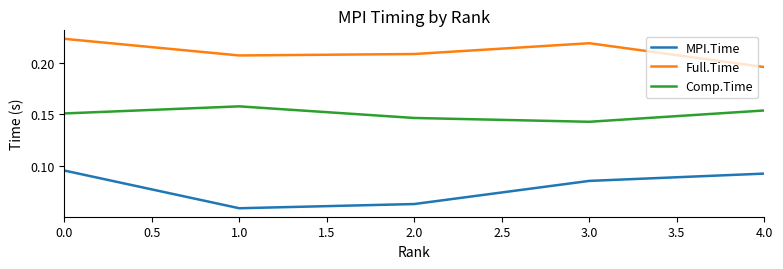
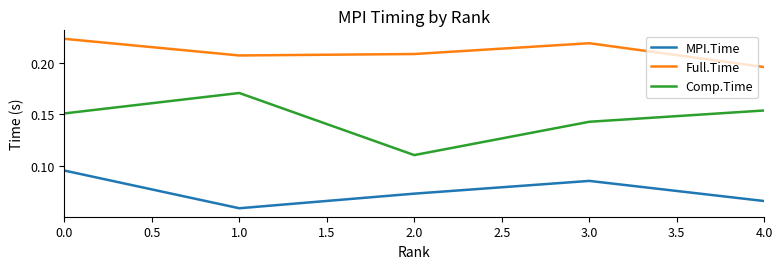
Comp.Time, 1.0: 0.158 -> 0.171
MPI.Time, 2.0: 0.063 -> 0.073
Comp.Time, 2.0: 0.146 -> 0.110
MPI.Time, 4.0: 0.092 -> 0.066
